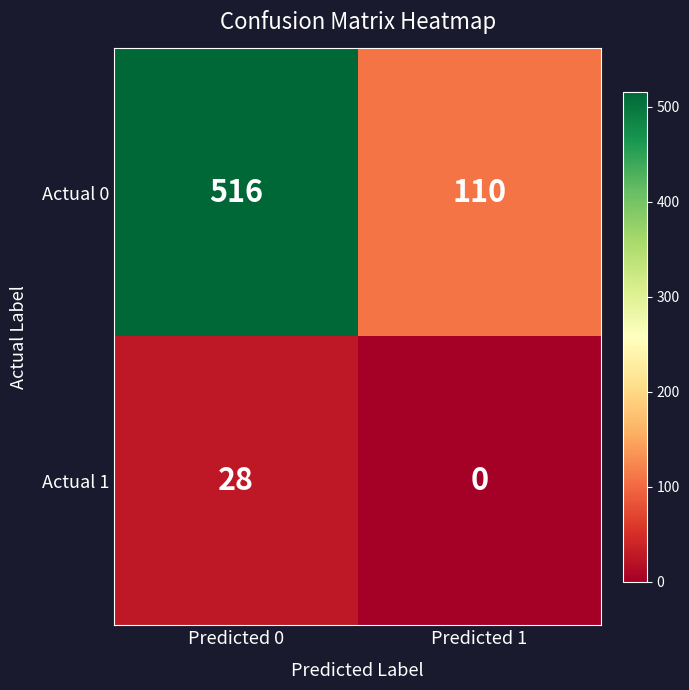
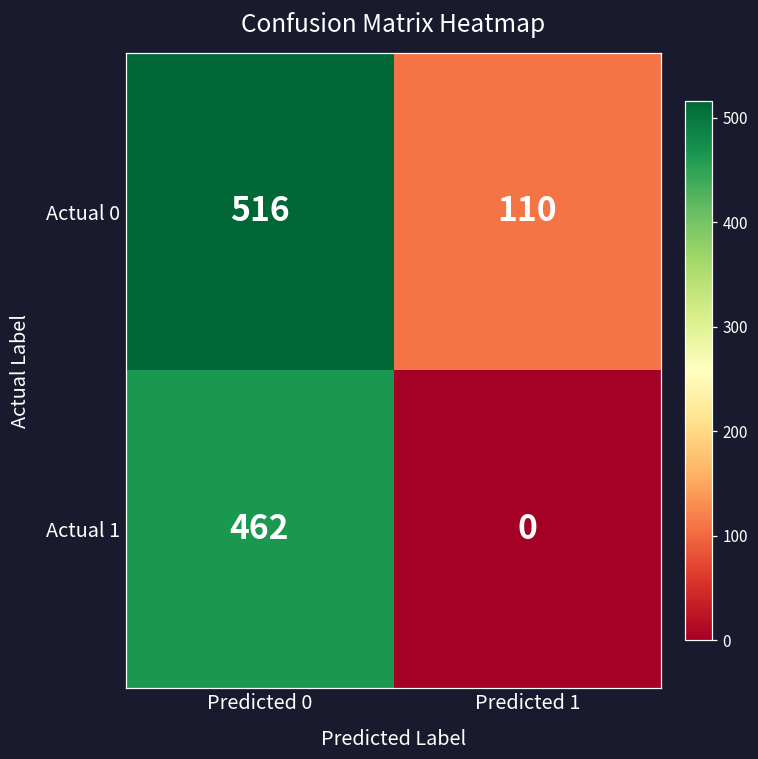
Actual 1, Predicted 0: 28 -> 462
